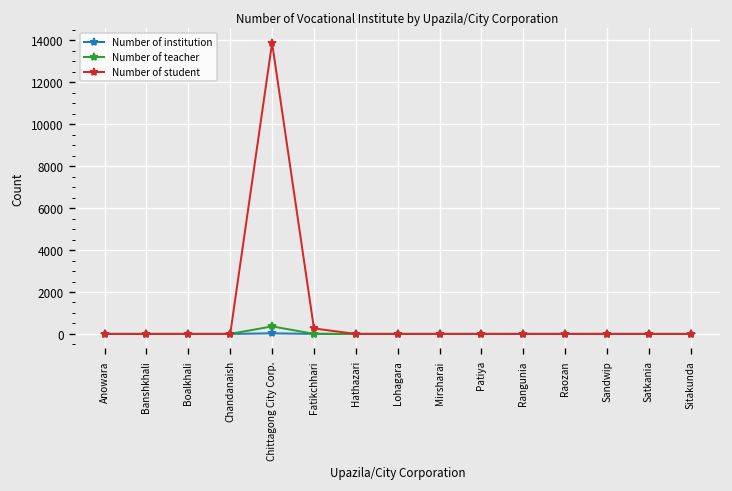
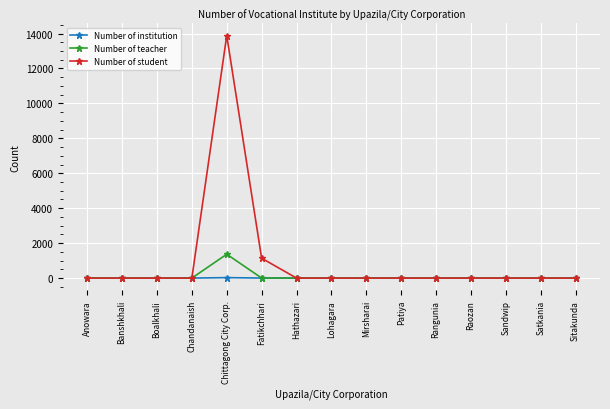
Number of teacher, Chittagong City Corp.: 400 -> 1400
Number of student, Fatikchhari: 300 -> 1100
